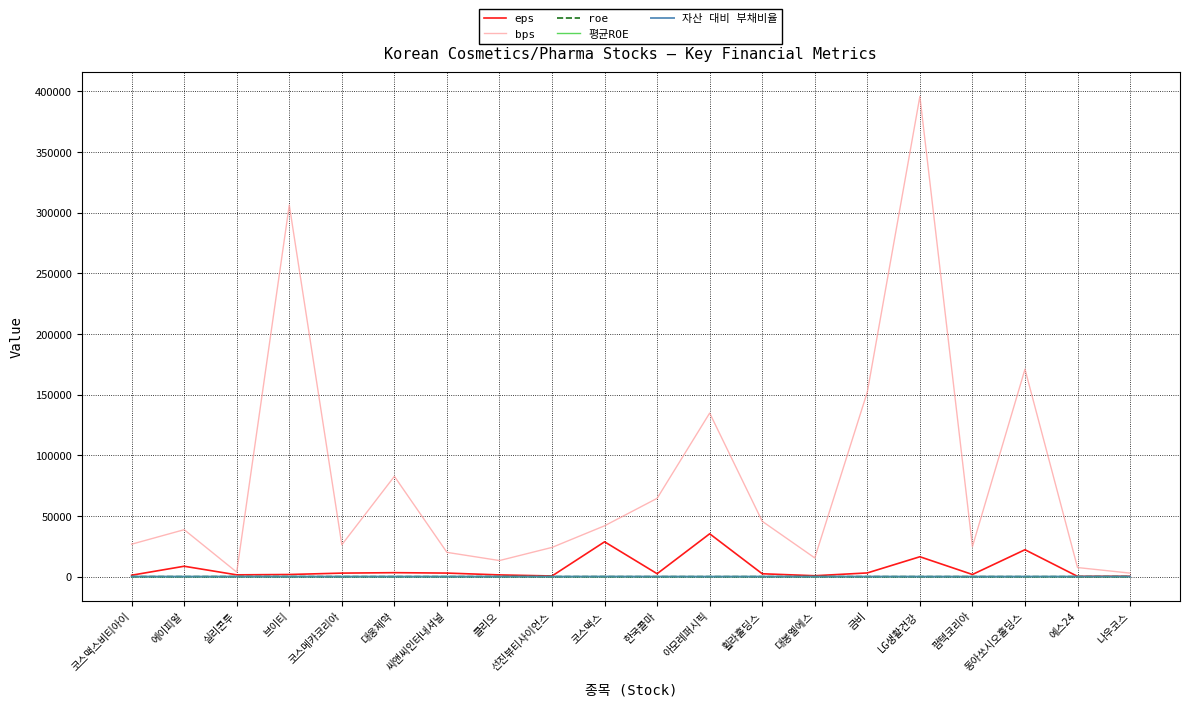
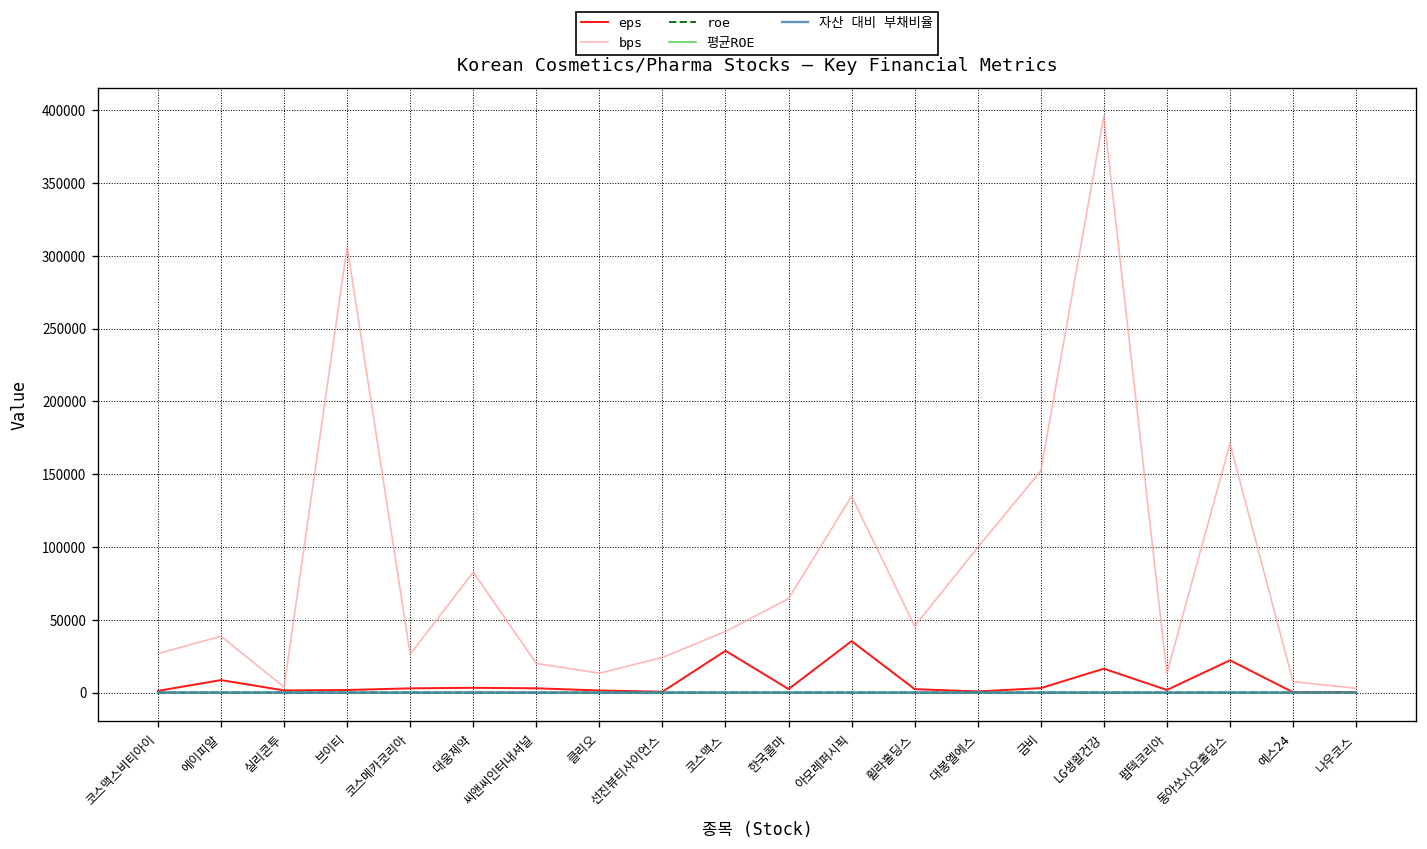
bps, 대봉엘에스: 15000 -> 100000
bps, 펌텍코리아: 25000 -> 13000
